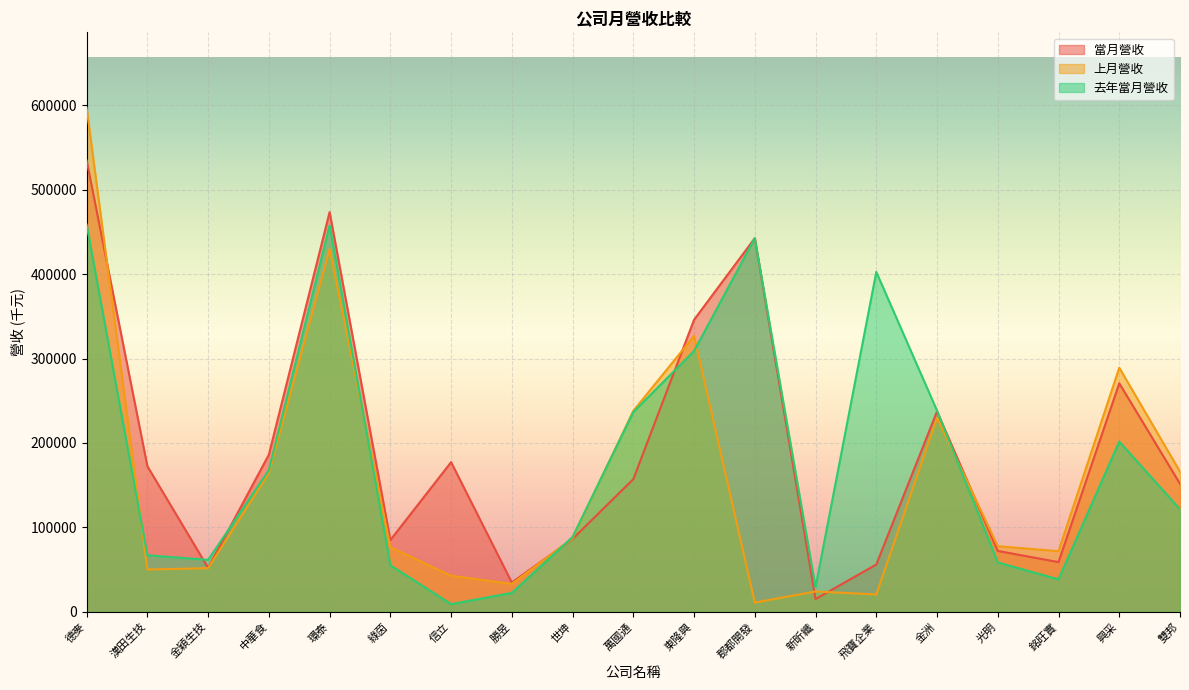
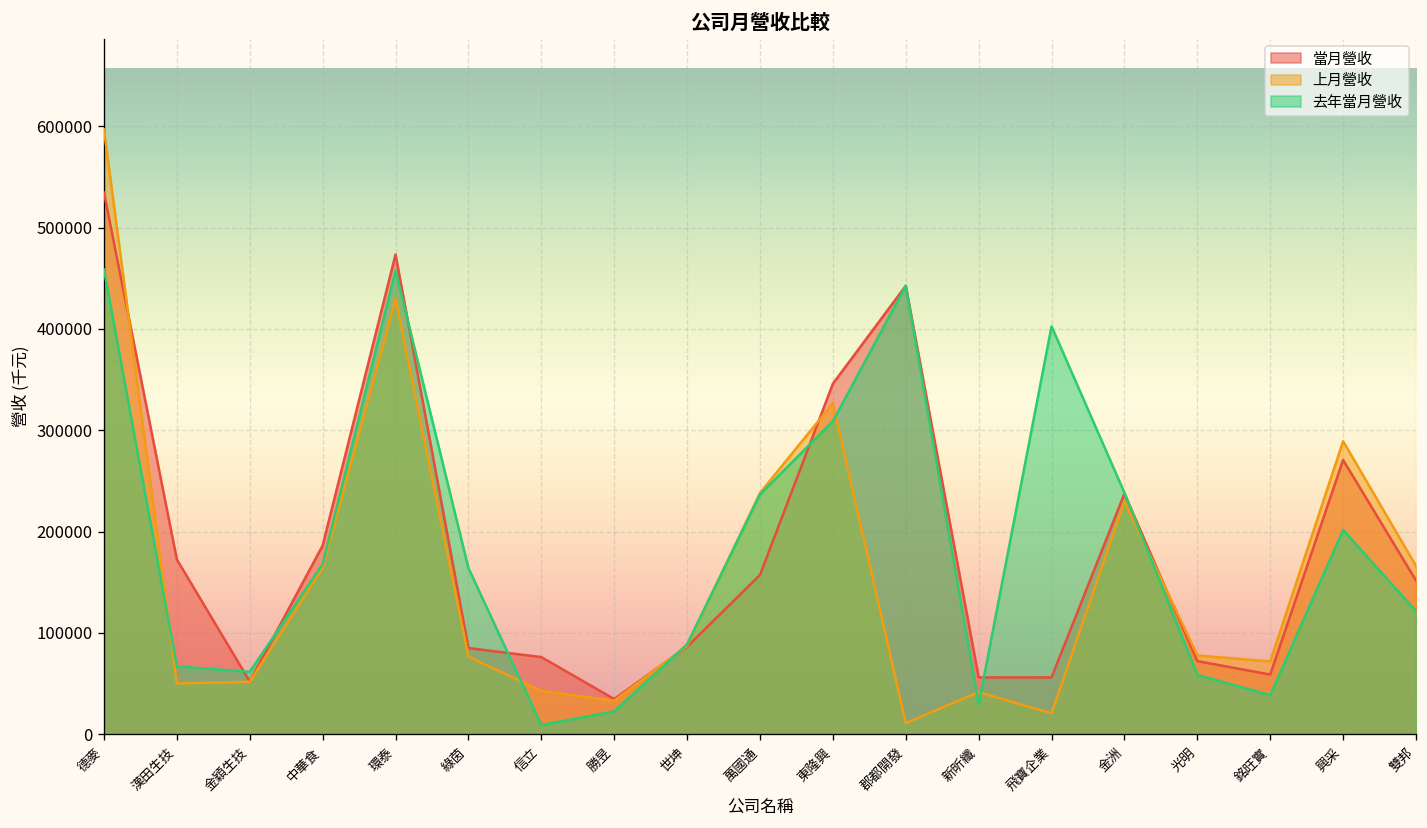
去年當月營收, 綠茵: 60000 -> 160000
當月營收, 信立: 180000 -> 80000
當月營收, 新昕纖: 20000 -> 60000
上月營收, 新昕纖: 20000 -> 40000
